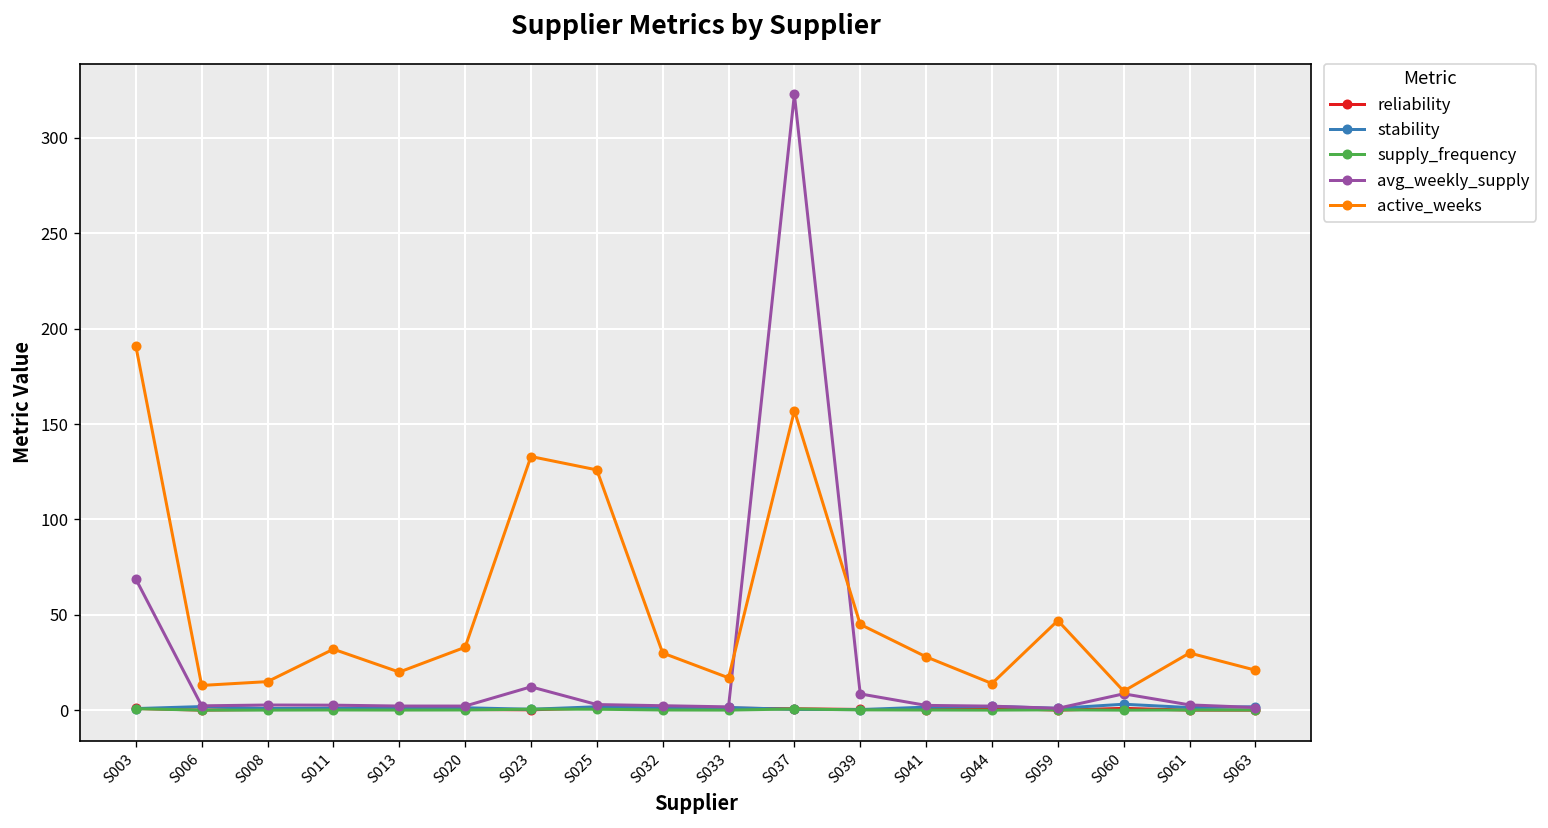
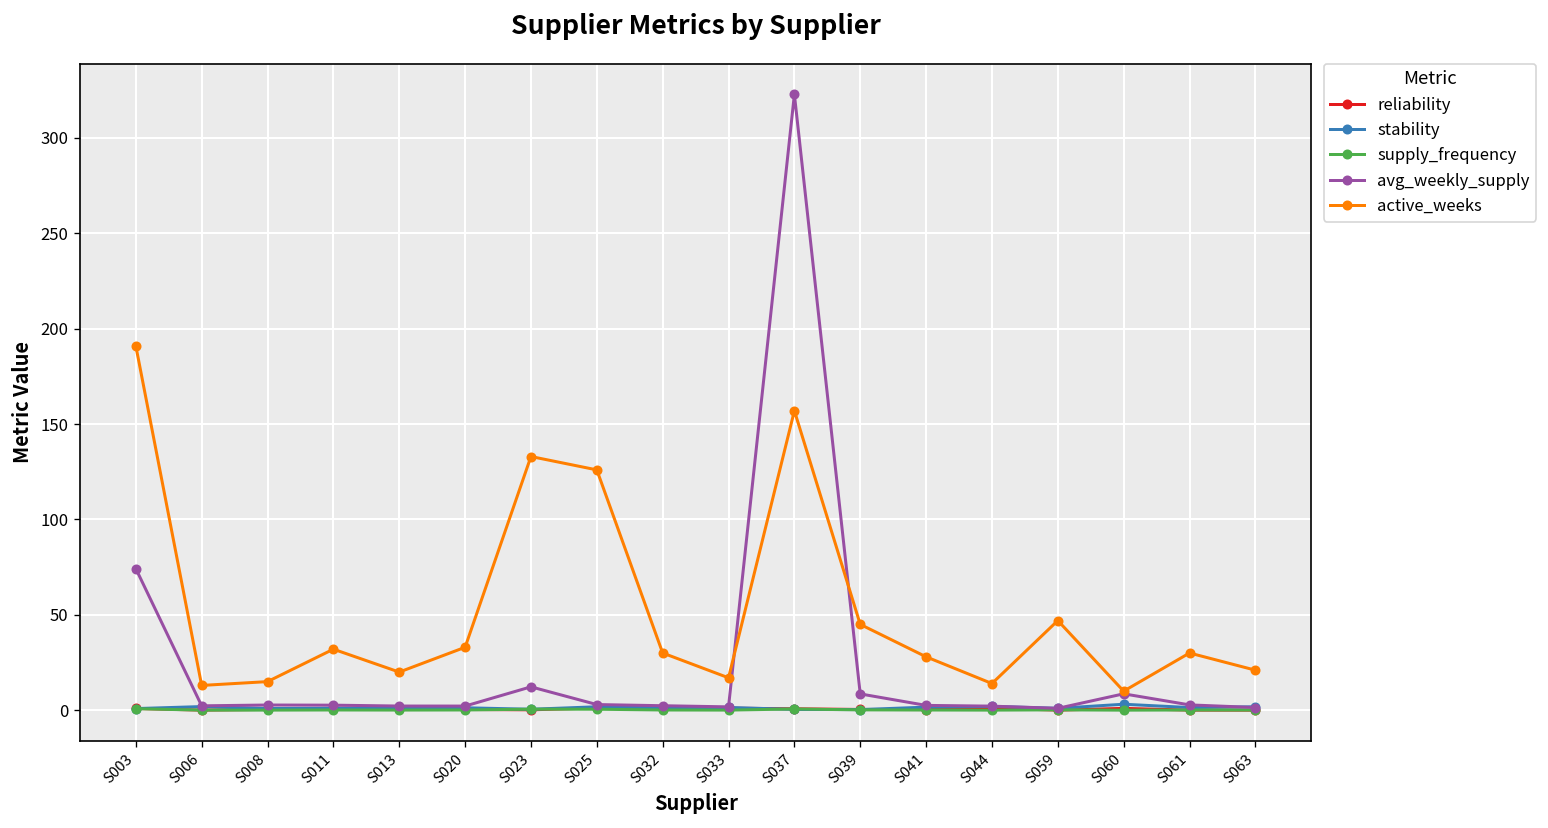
avg_weekly_supply, S003: 69 -> 74
